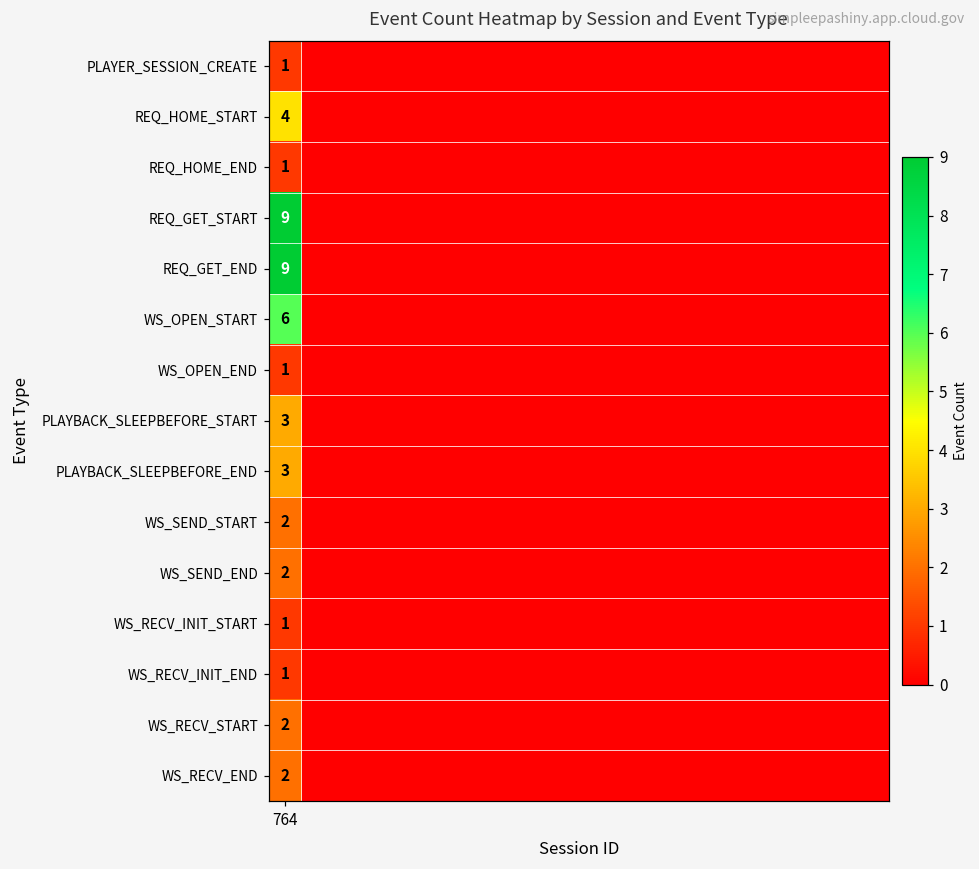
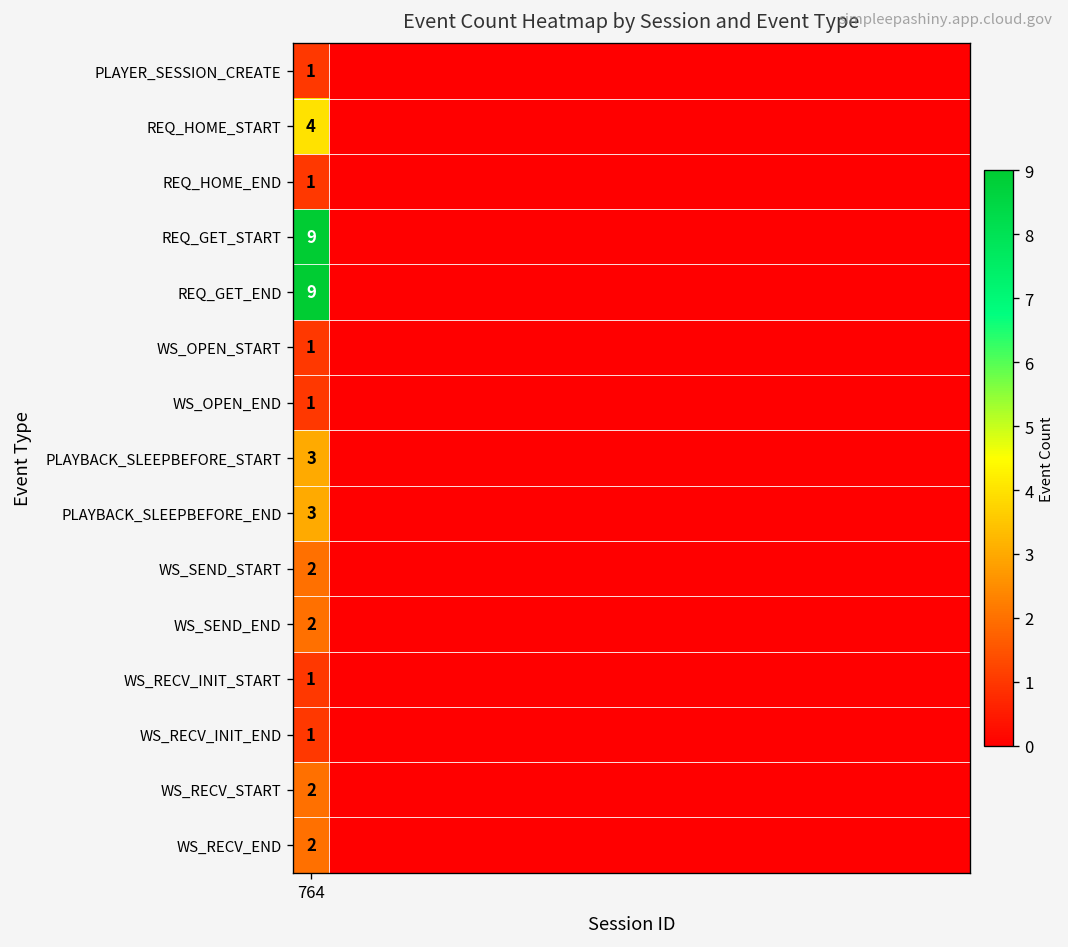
WS_OPEN_START, 764: 6 -> 1
